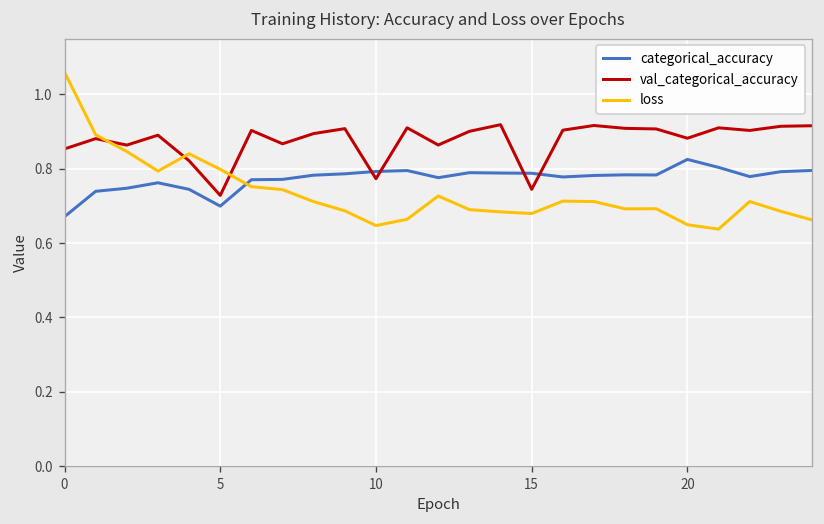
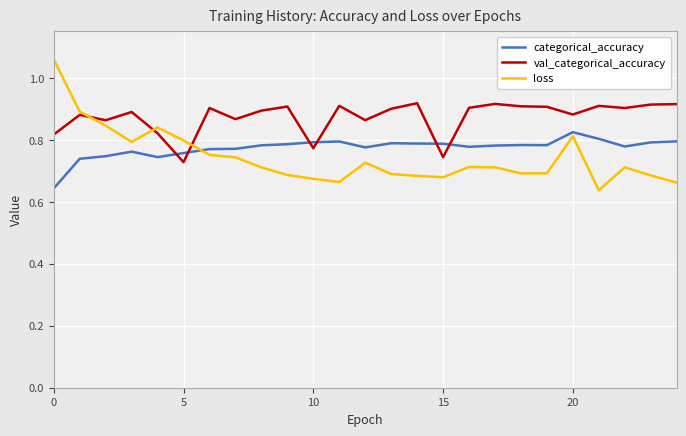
categorical_accuracy, 0: 0.67 -> 0.64
val_categorical_accuracy, 0: 0.85 -> 0.82
categorical_accuracy, 5: 0.70 -> 0.76
loss, 10: 0.65 -> 0.67
loss, 20: 0.65 -> 0.81
